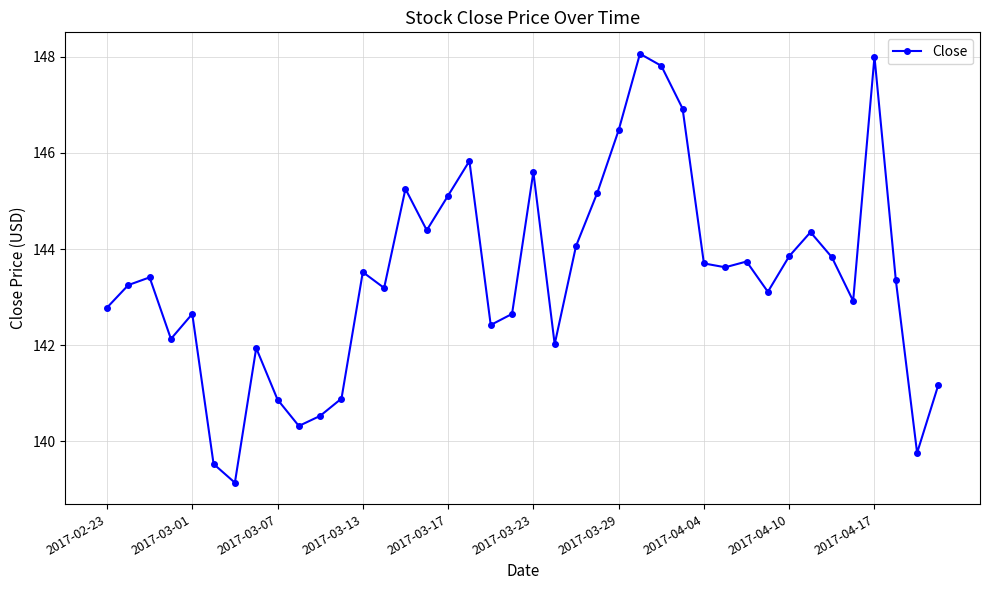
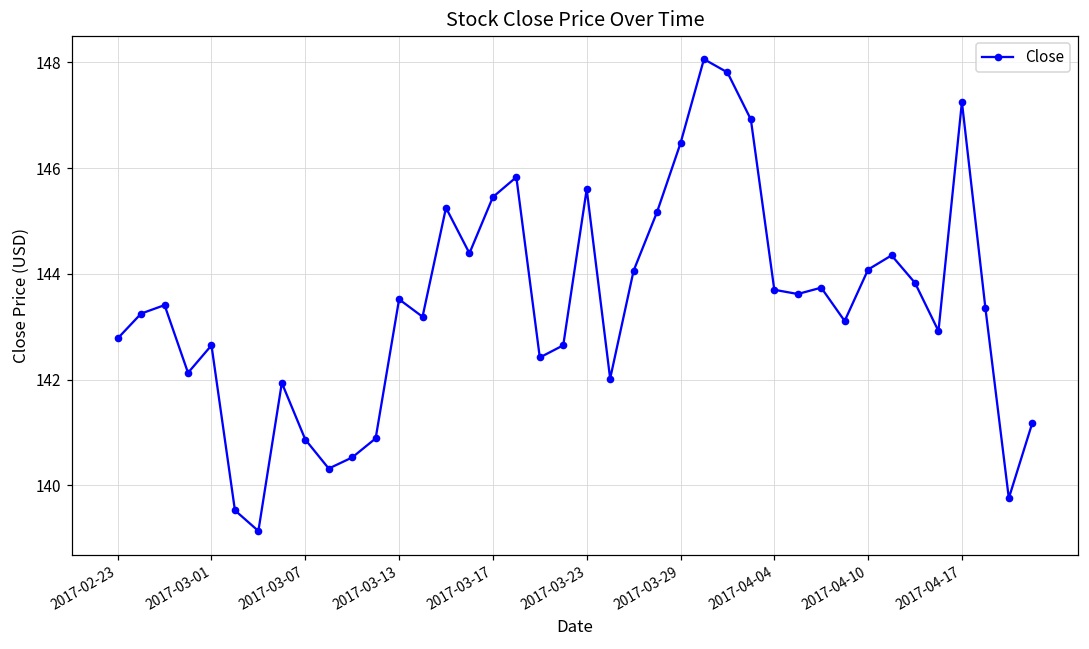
2017-03-17: 145.1 -> 145.5
2017-04-10: 143.9 -> 144.1
2017-04-17: 148.0 -> 147.3
